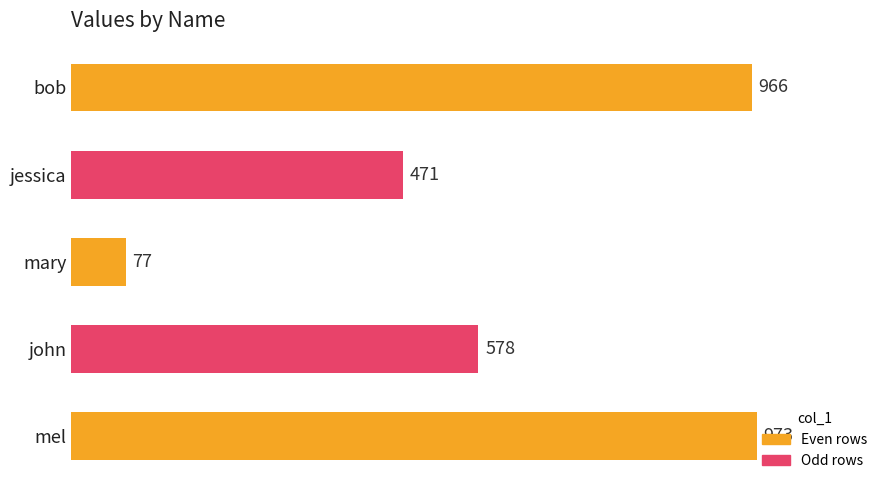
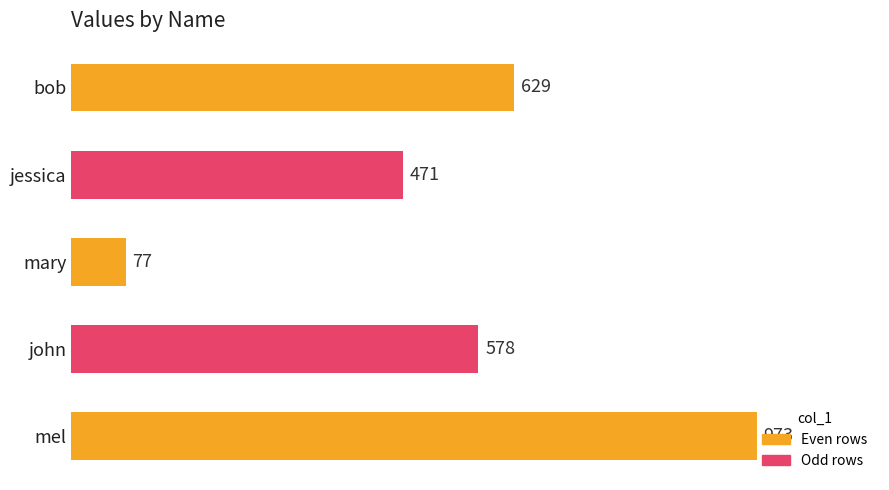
bob: 966 -> 629
